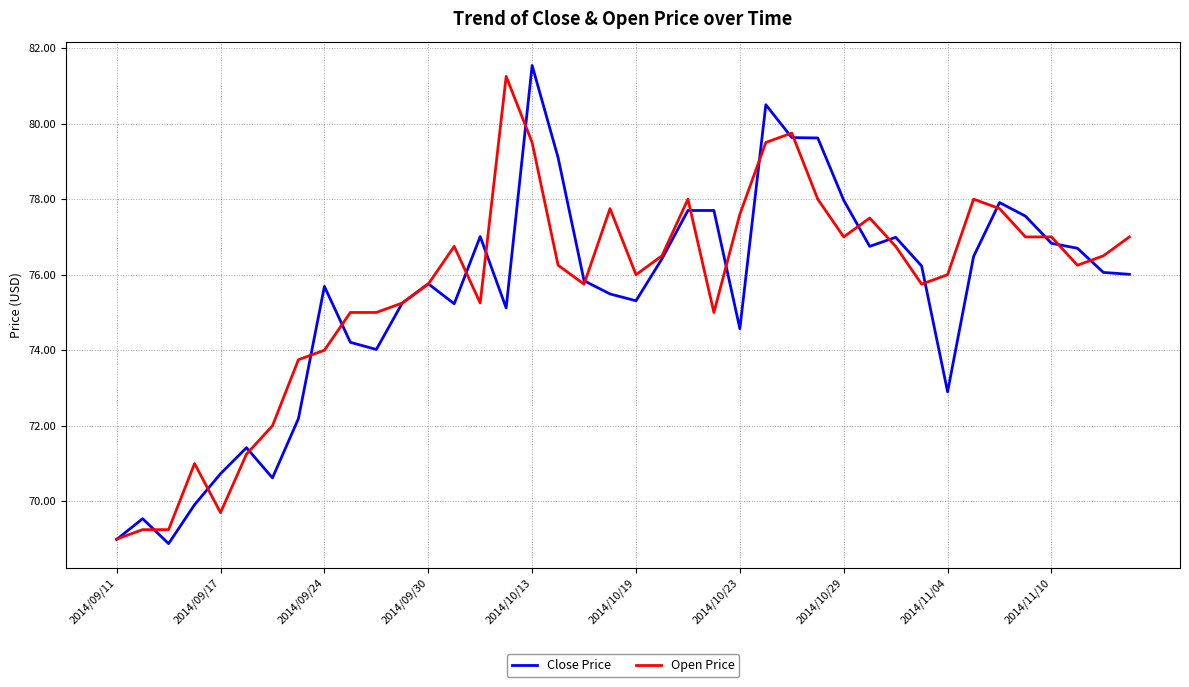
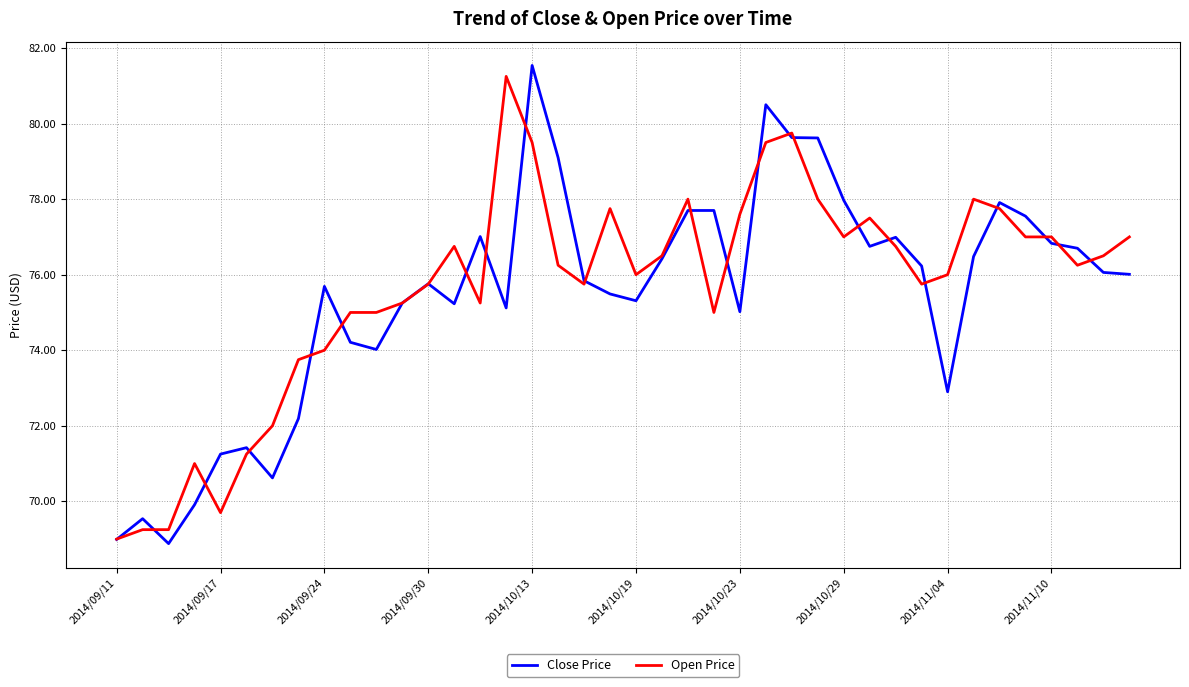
Close Price, 2014/09/17: 70.7 -> 71.3
Close Price, 2014/10/23: 74.6 -> 75.0
